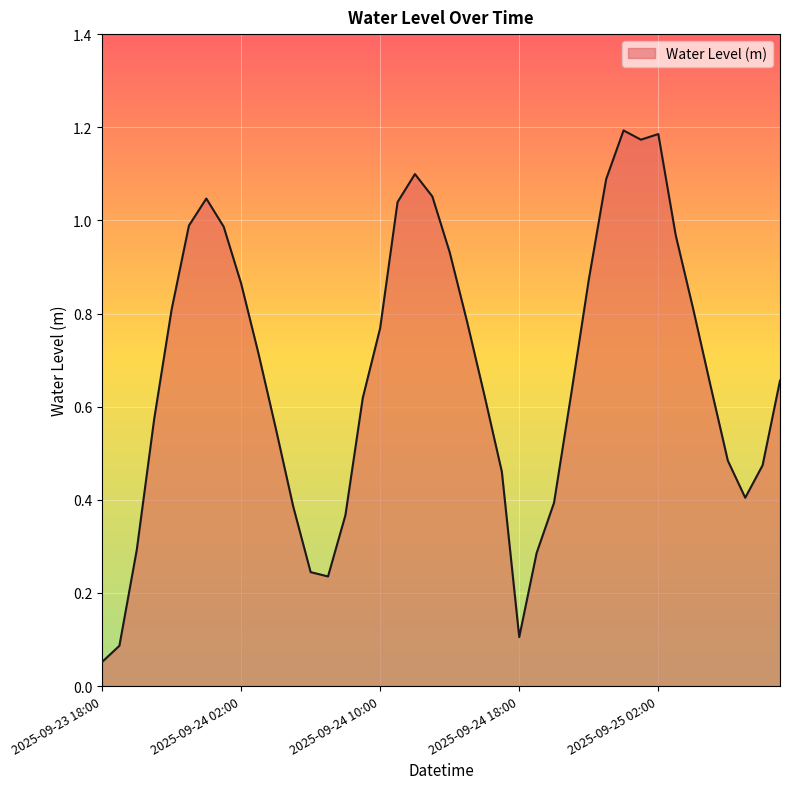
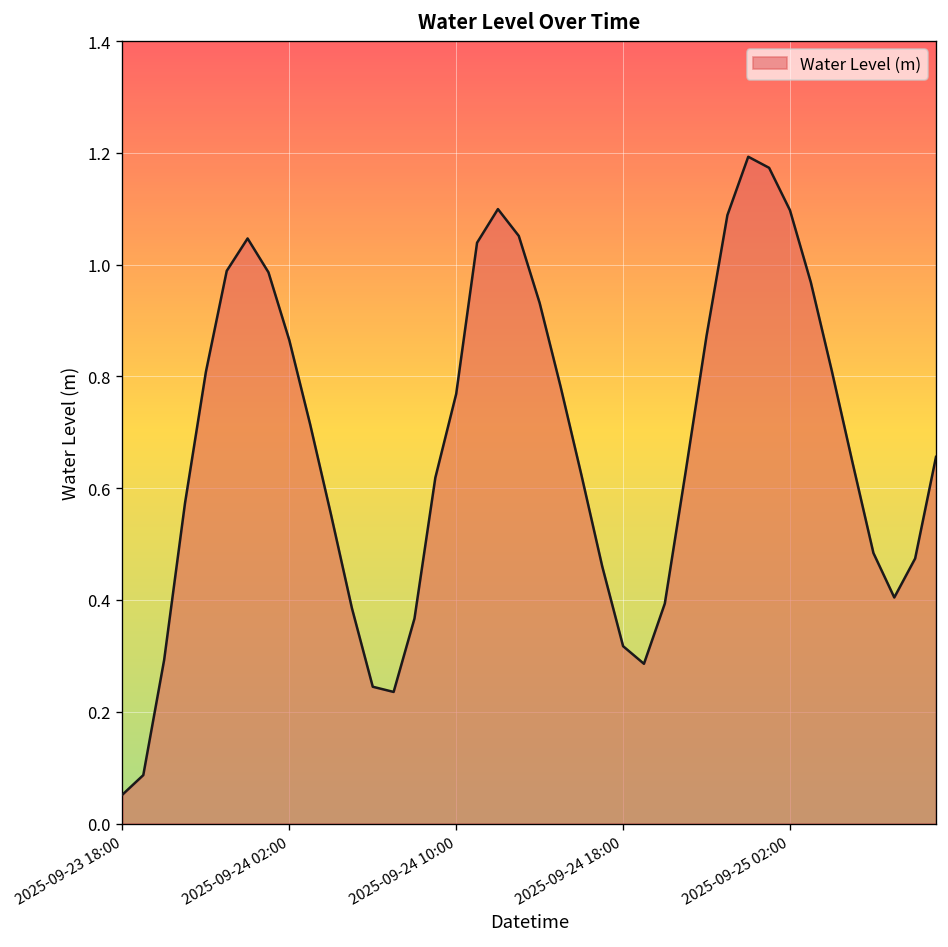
2025-09-24 18:00: 0.11 -> 0.32
2025-09-25 02:00: 1.19 -> 1.10
